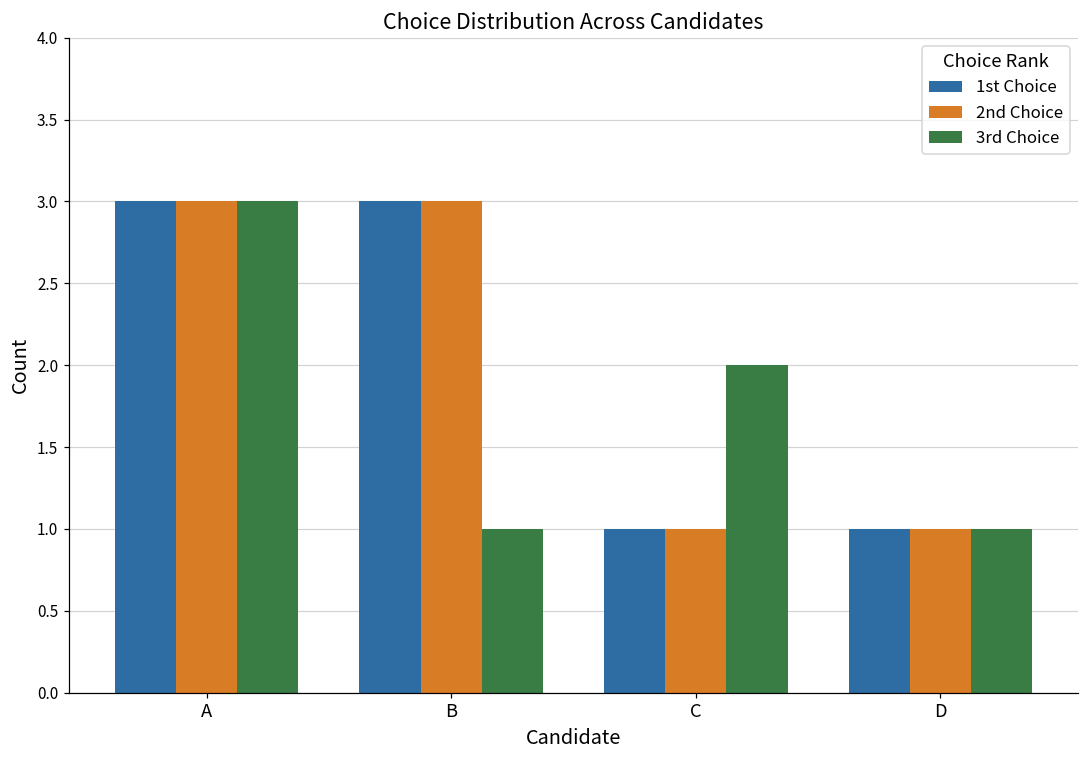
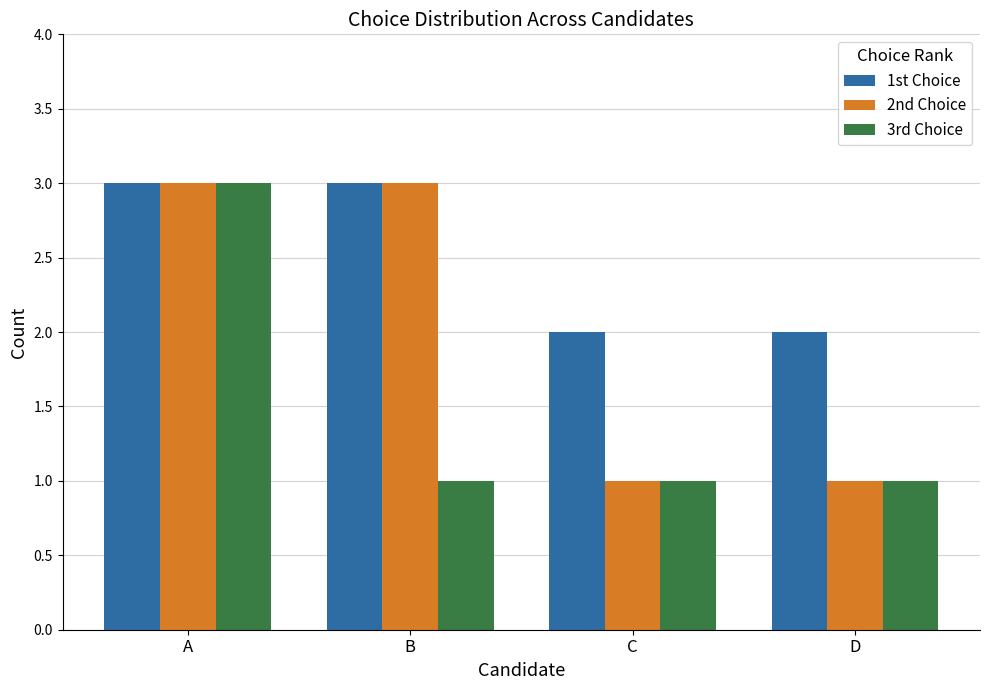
1st Choice, C: 1 -> 2
3rd Choice, C: 2 -> 1
1st Choice, D: 1 -> 2
